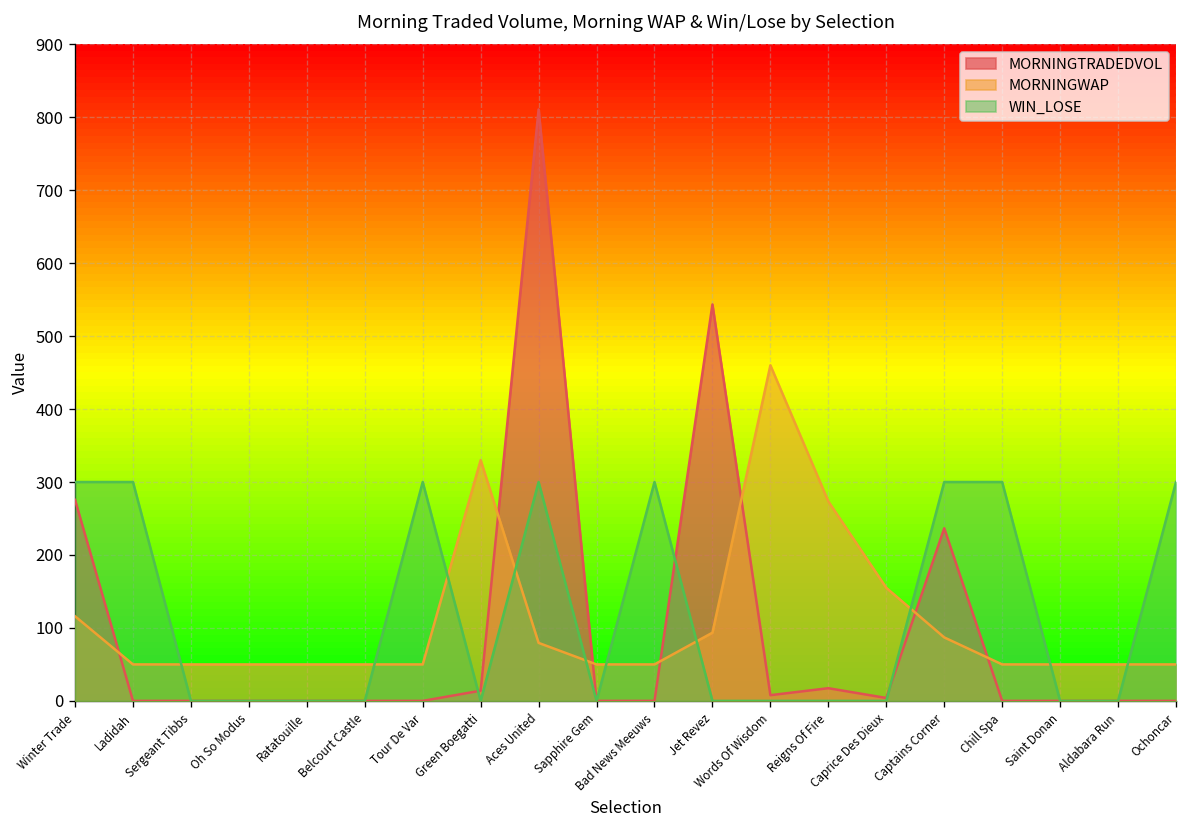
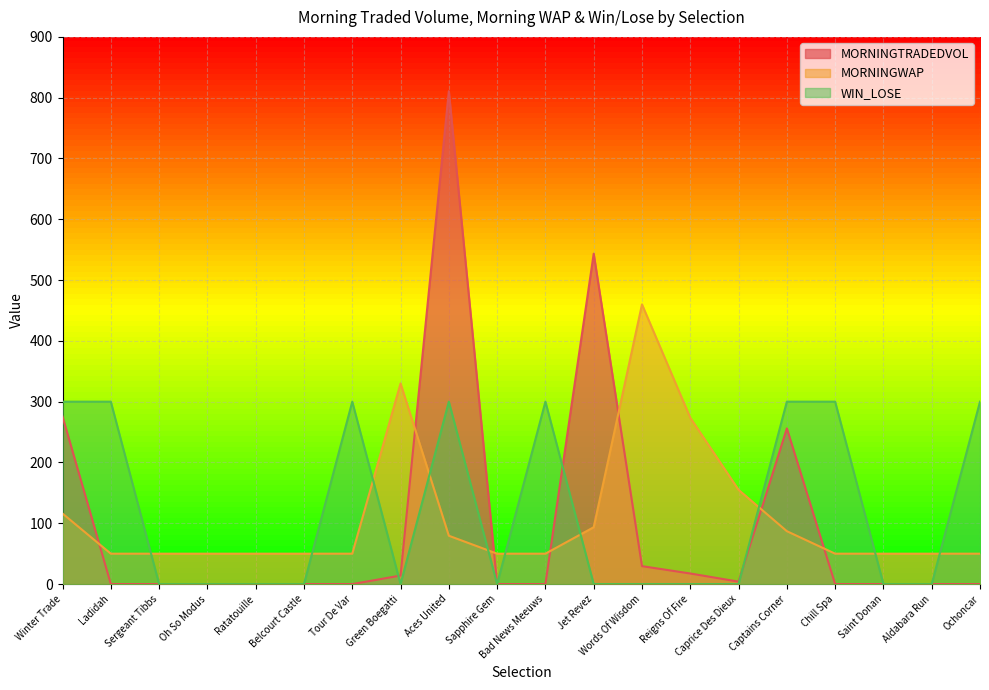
MORNINGTRADEDVOL, Words Of Wisdom: 10 -> 30
MORNINGTRADEDVOL, Captains Corner: 240 -> 260
